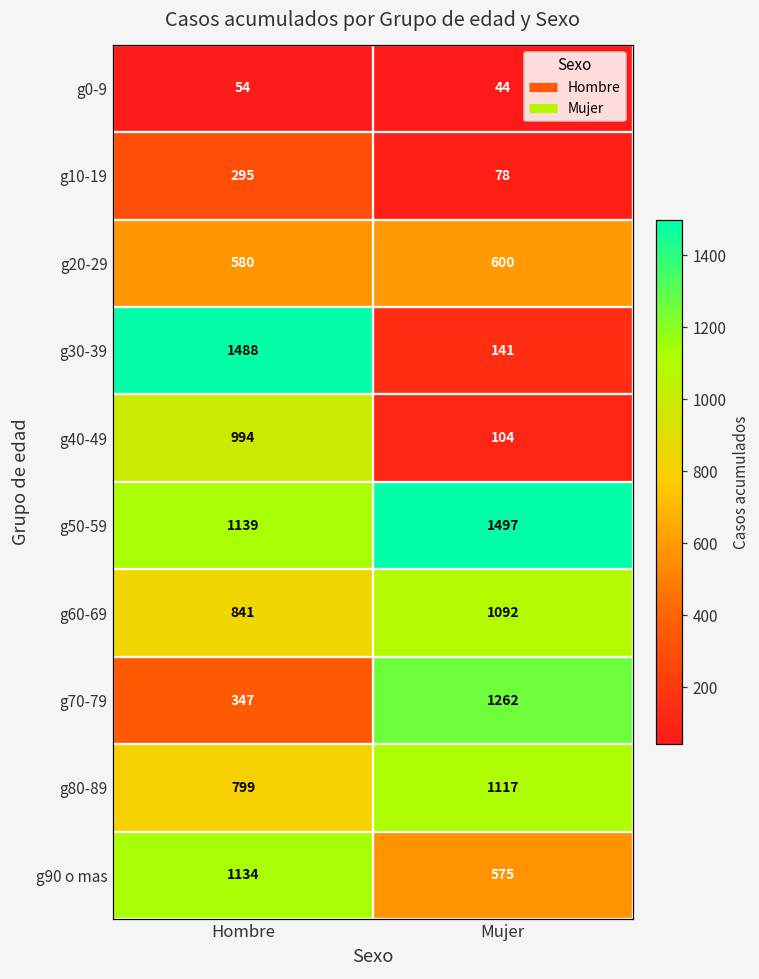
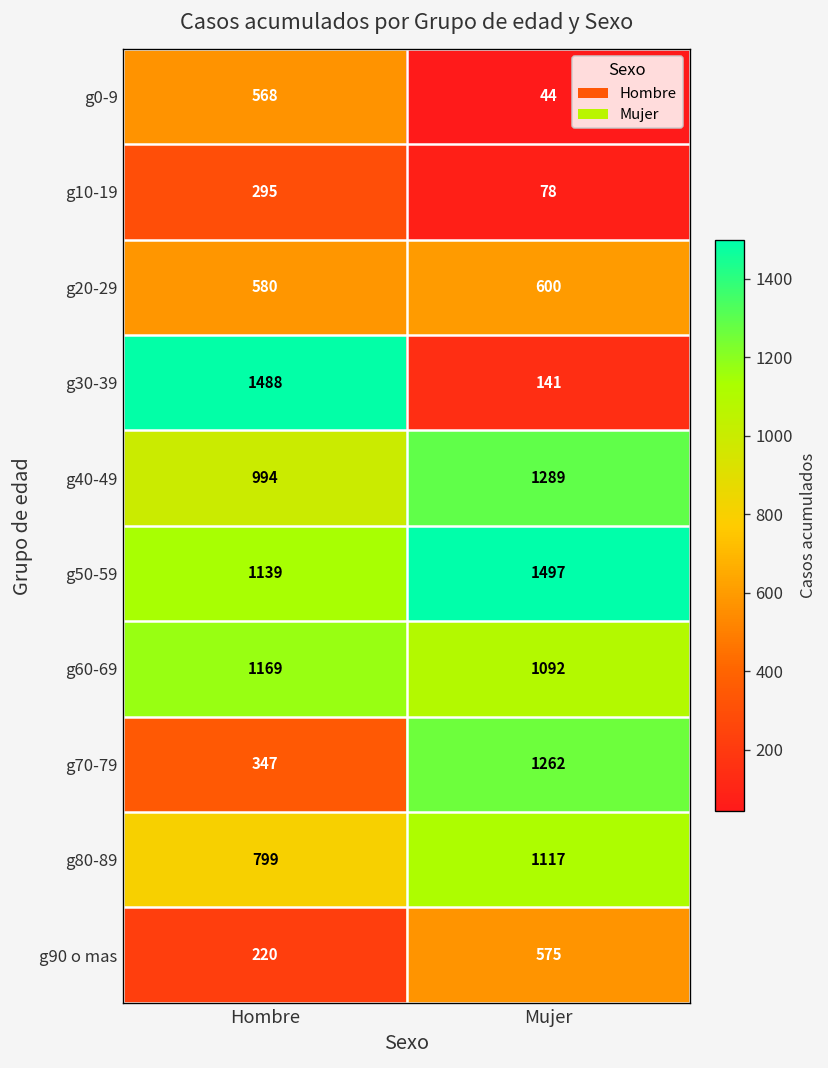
g0-9, Hombre: 54 -> 568
g40-49, Mujer: 104 -> 1289
g60-69, Hombre: 841 -> 1169
g90 o mas, Hombre: 1134 -> 220
